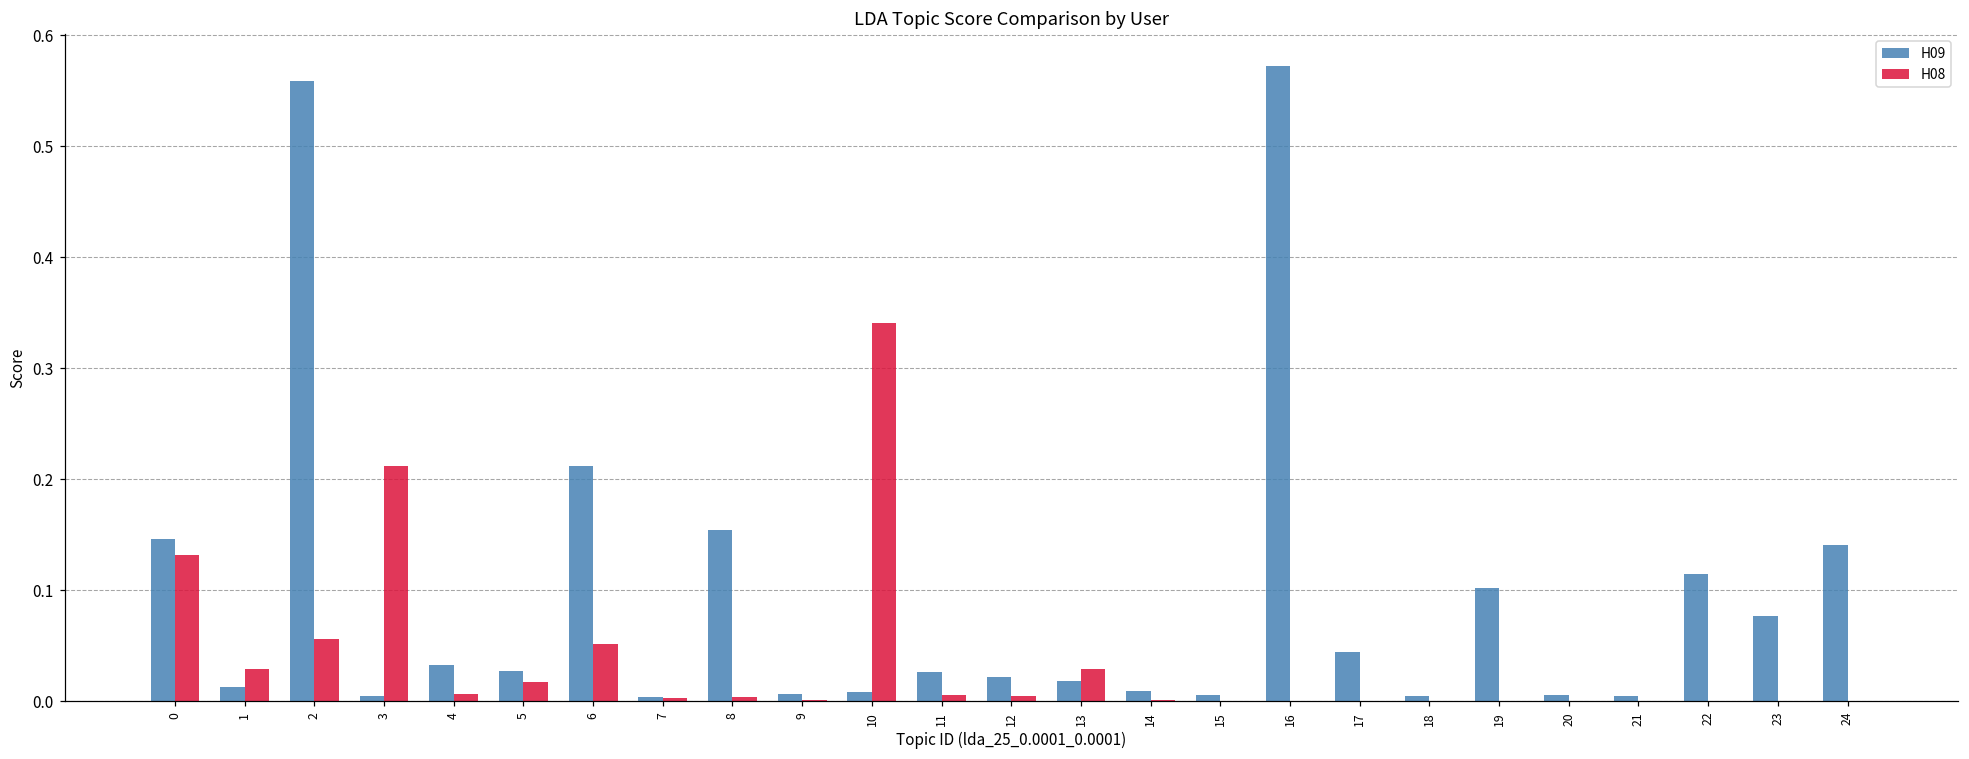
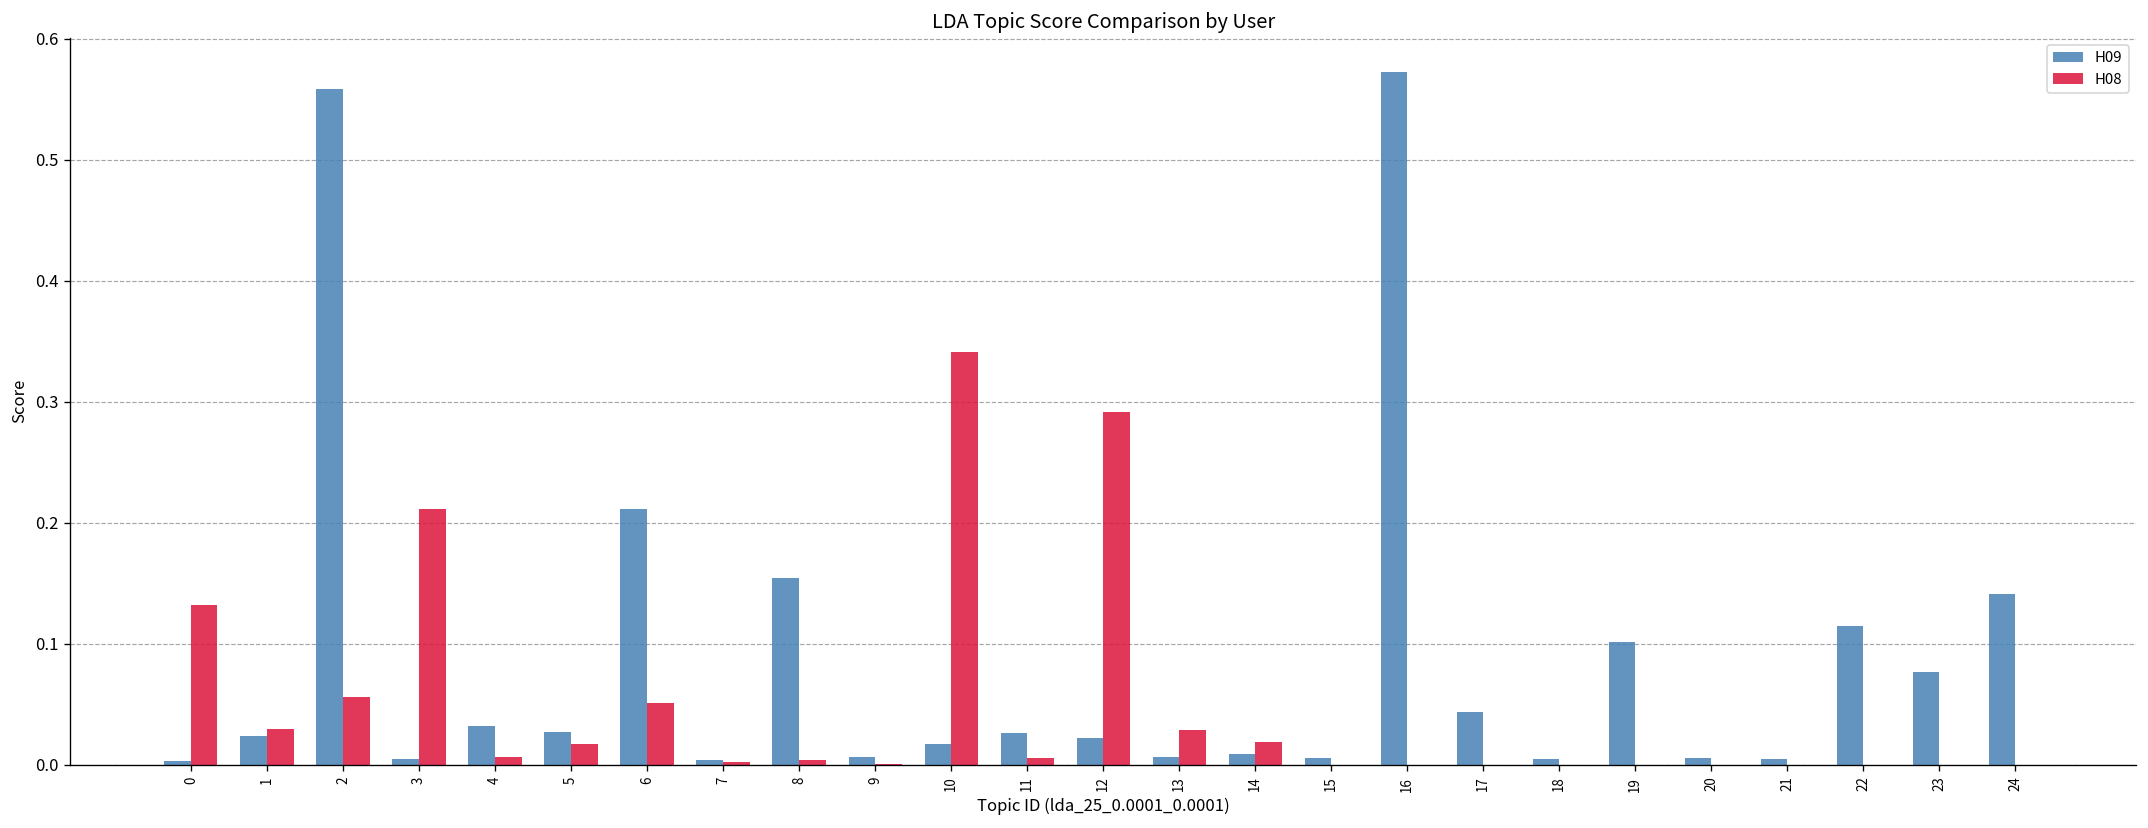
H09, 0: 0.146 -> 0.004
H09, 1: 0.013 -> 0.024
H09, 10: 0.009 -> 0.017
H08, 12: 0.005 -> 0.291
H09, 13: 0.018 -> 0.006
H08, 14: 0.001 -> 0.019
